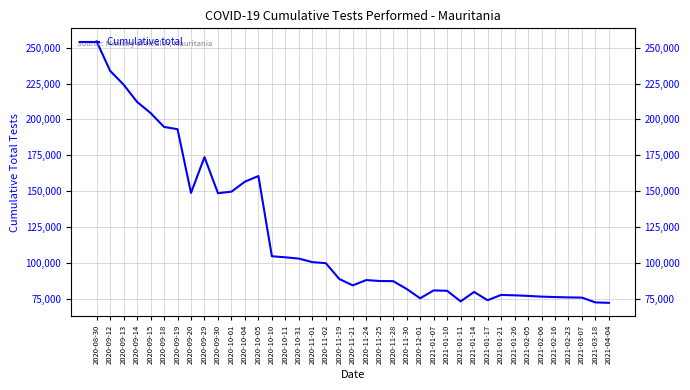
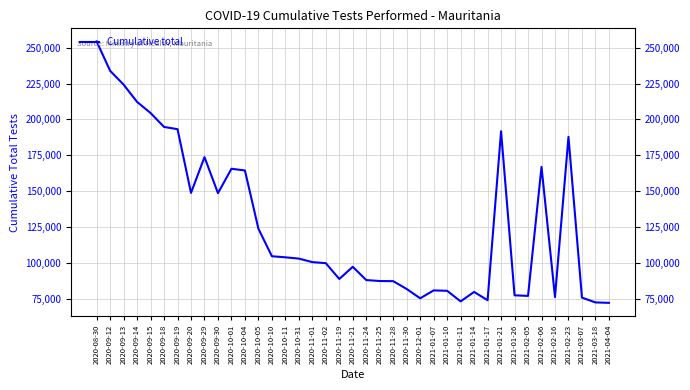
2020-10-01: 150,000 -> 166,000
2020-10-04: 157,000 -> 165,000
2020-10-05: 161,000 -> 124,000
2020-11-21: 85,000 -> 98,000
2021-01-21: 78,000 -> 192,000
2021-02-06: 77,000 -> 167,000
2021-02-23: 76,000 -> 188,000
